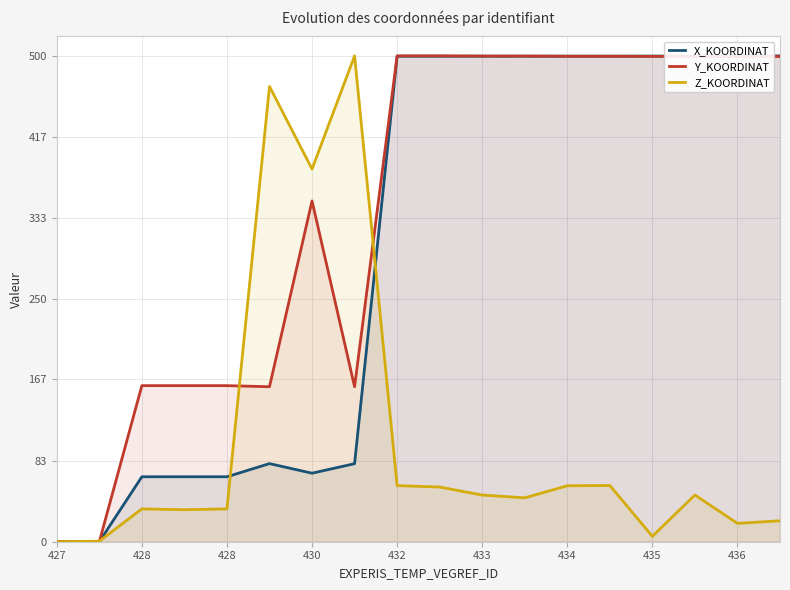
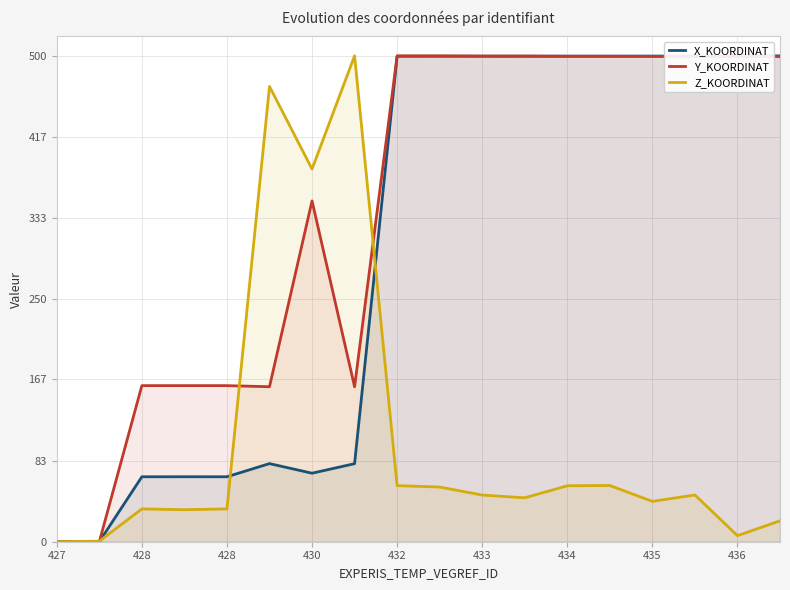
Z_KOORDINAT, 435: 10 -> 40
Z_KOORDINAT, 436: 20 -> 10
